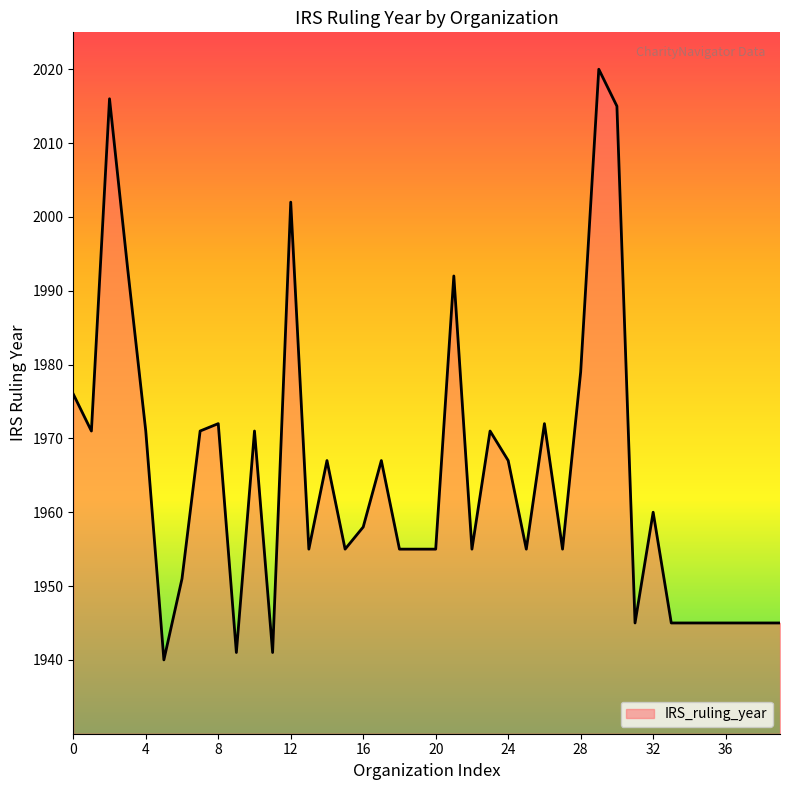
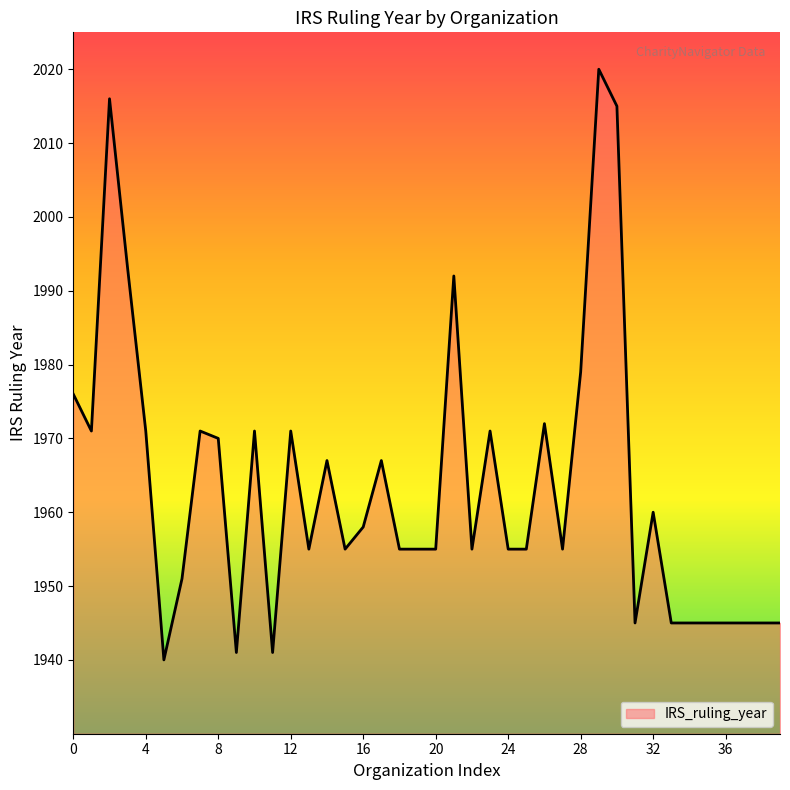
8: 1972 -> 1970
12: 2002 -> 1971
24: 1967 -> 1955
